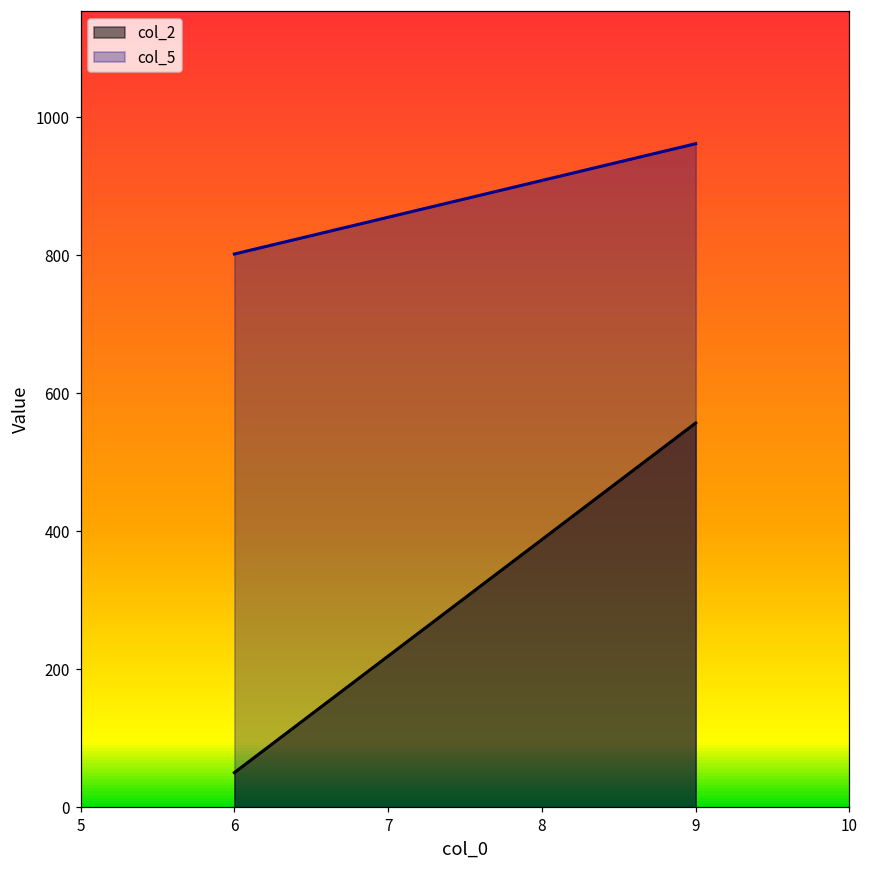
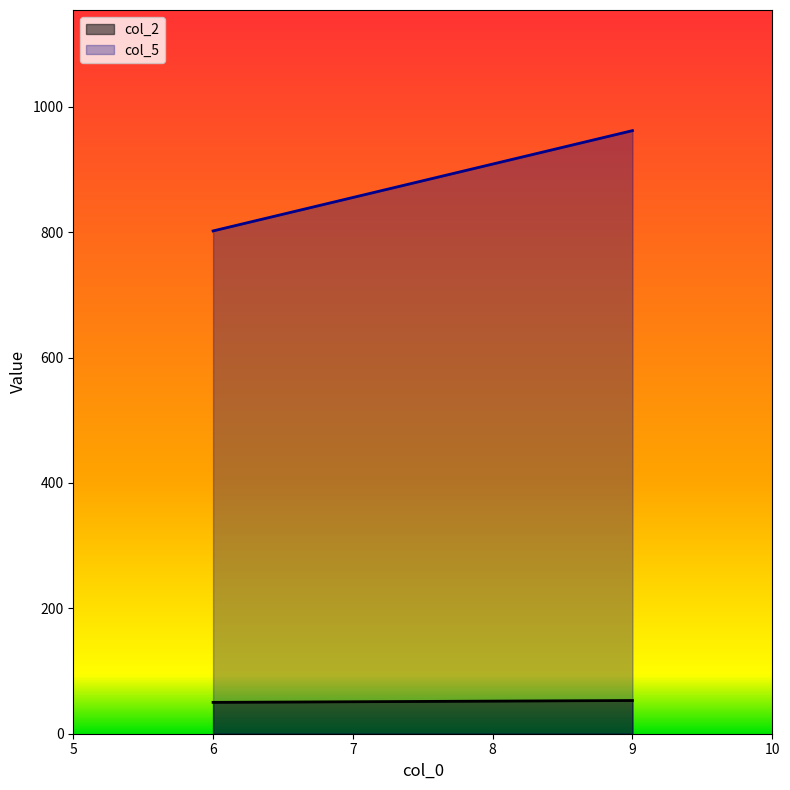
col_2, 9: 560 -> 50
